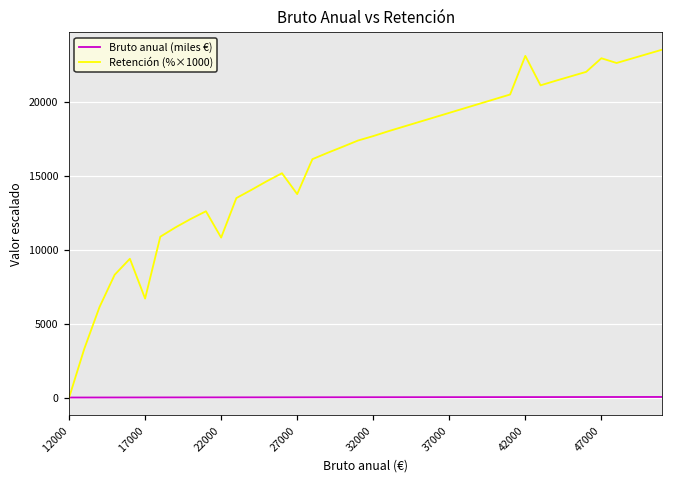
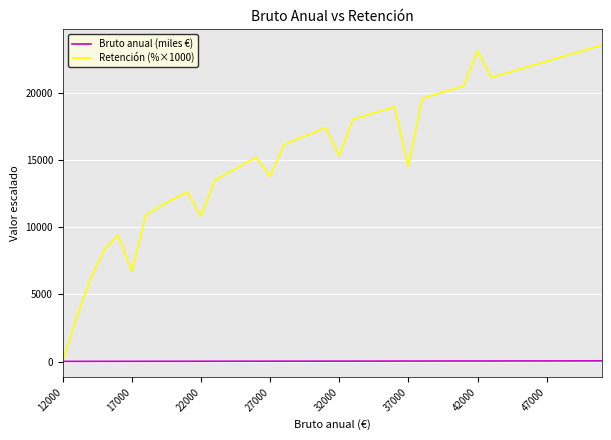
Retención (%×1000), 32000: 17700 -> 15300
Retención (%×1000), 37000: 19300 -> 14500
Retención (%×1000), 47000: 22900 -> 22300
